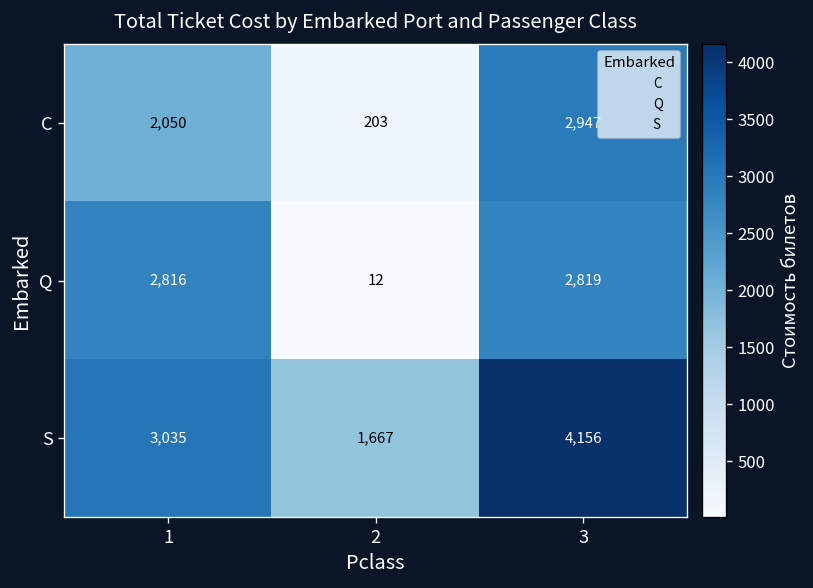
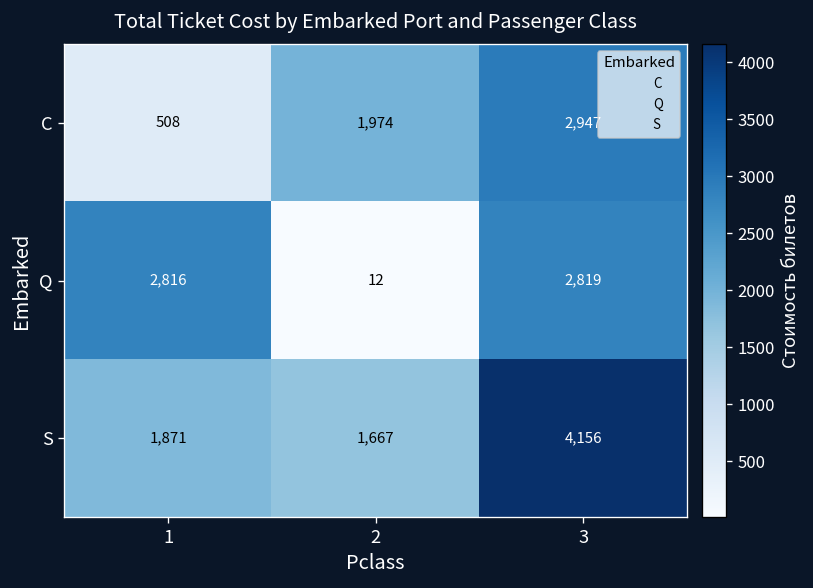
C, 1: 2,050 -> 508
C, 2: 203 -> 1,974
S, 1: 3,035 -> 1,871
